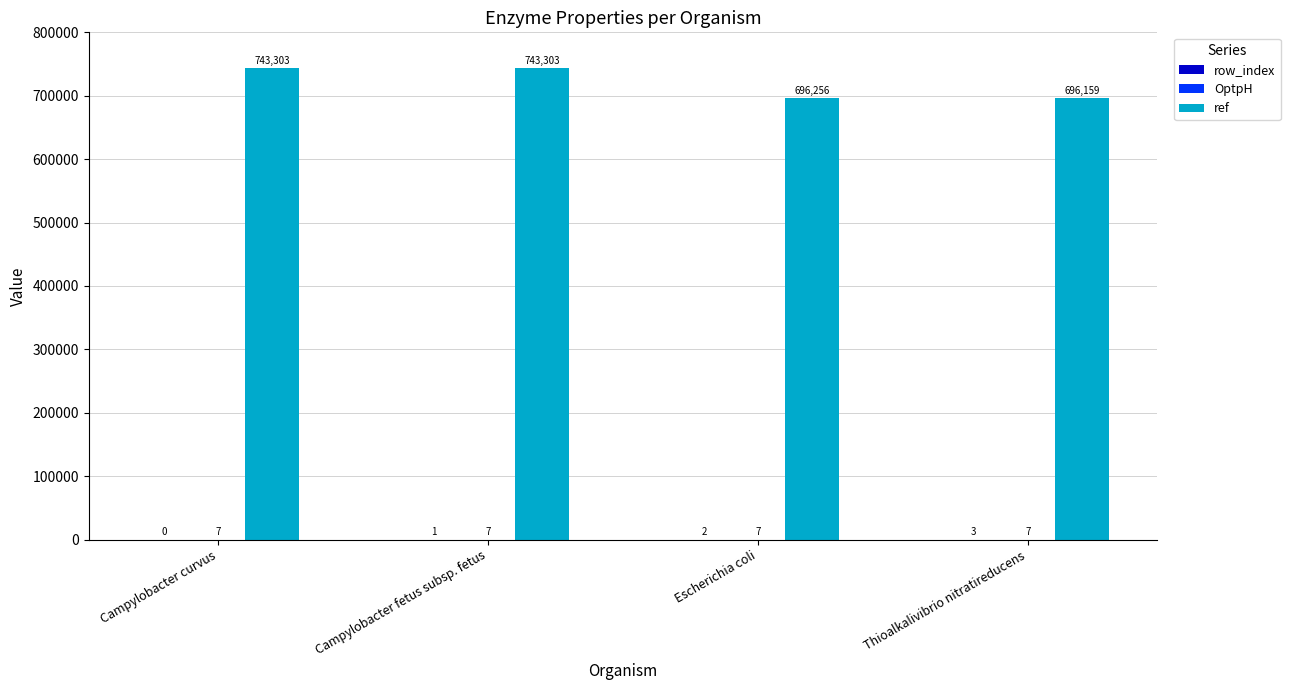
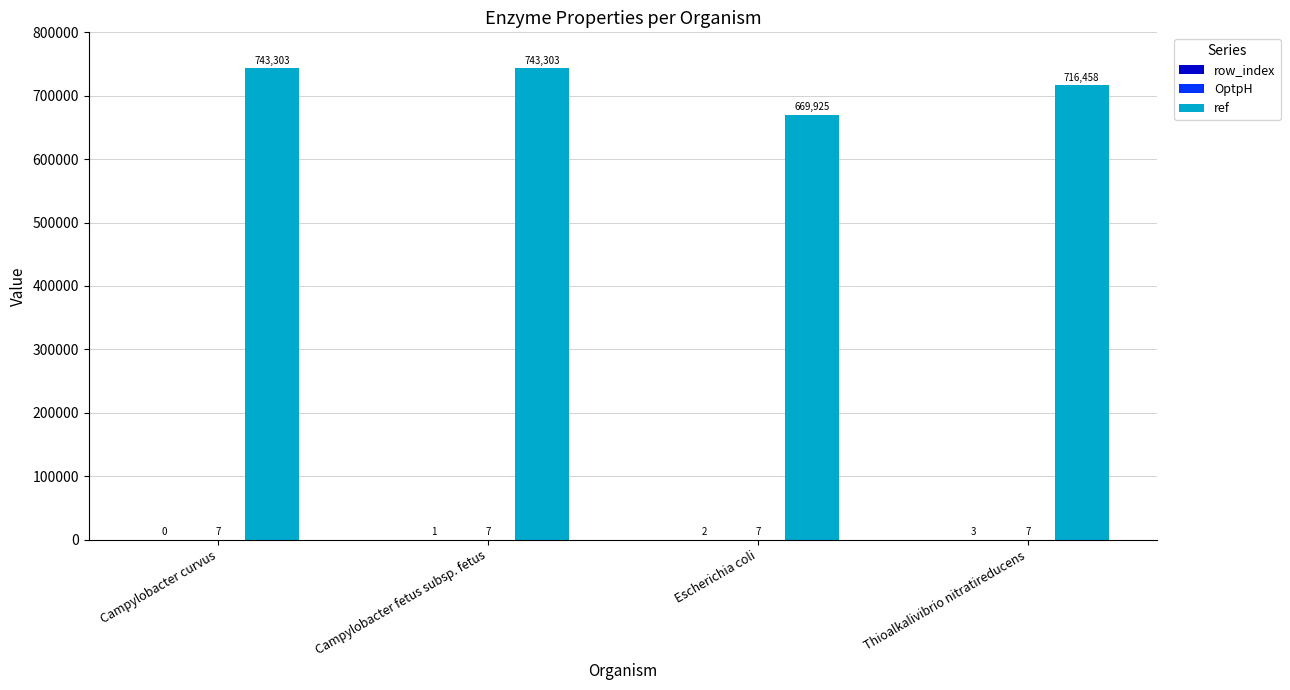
ref, Escherichia coli: 696,256 -> 669,925
ref, Thioalkalivibrio nitratireducens: 696,159 -> 716,458
